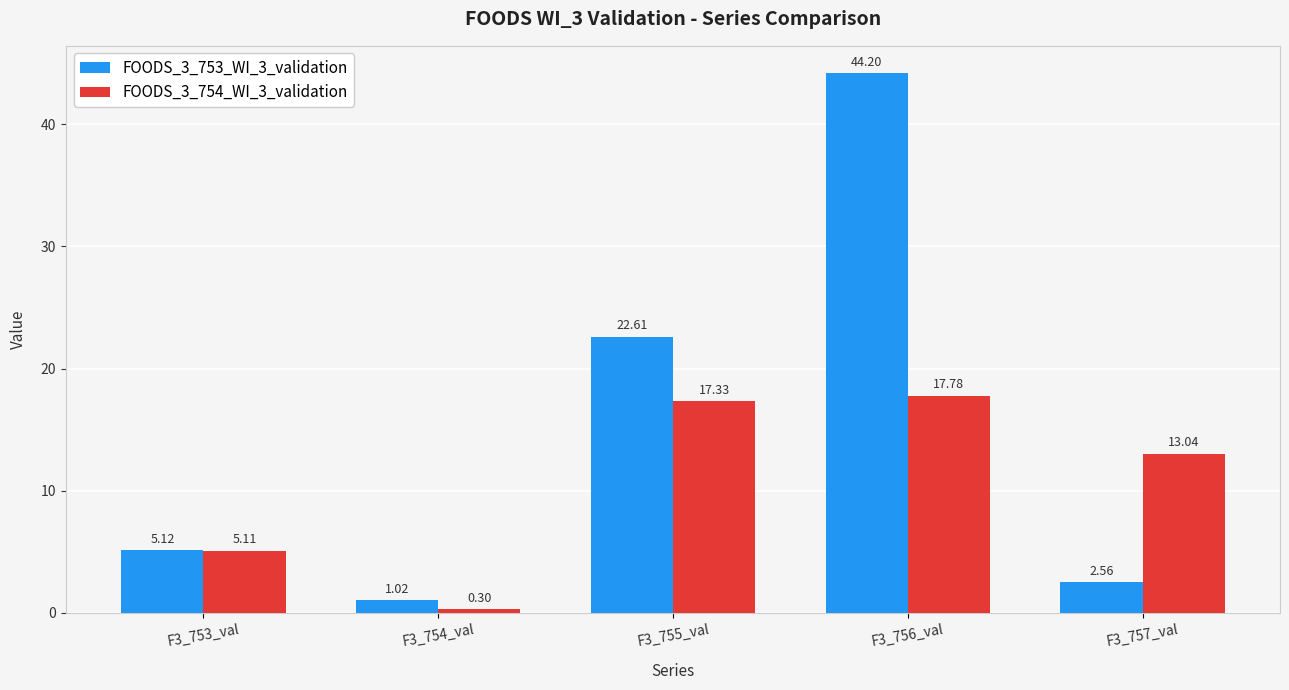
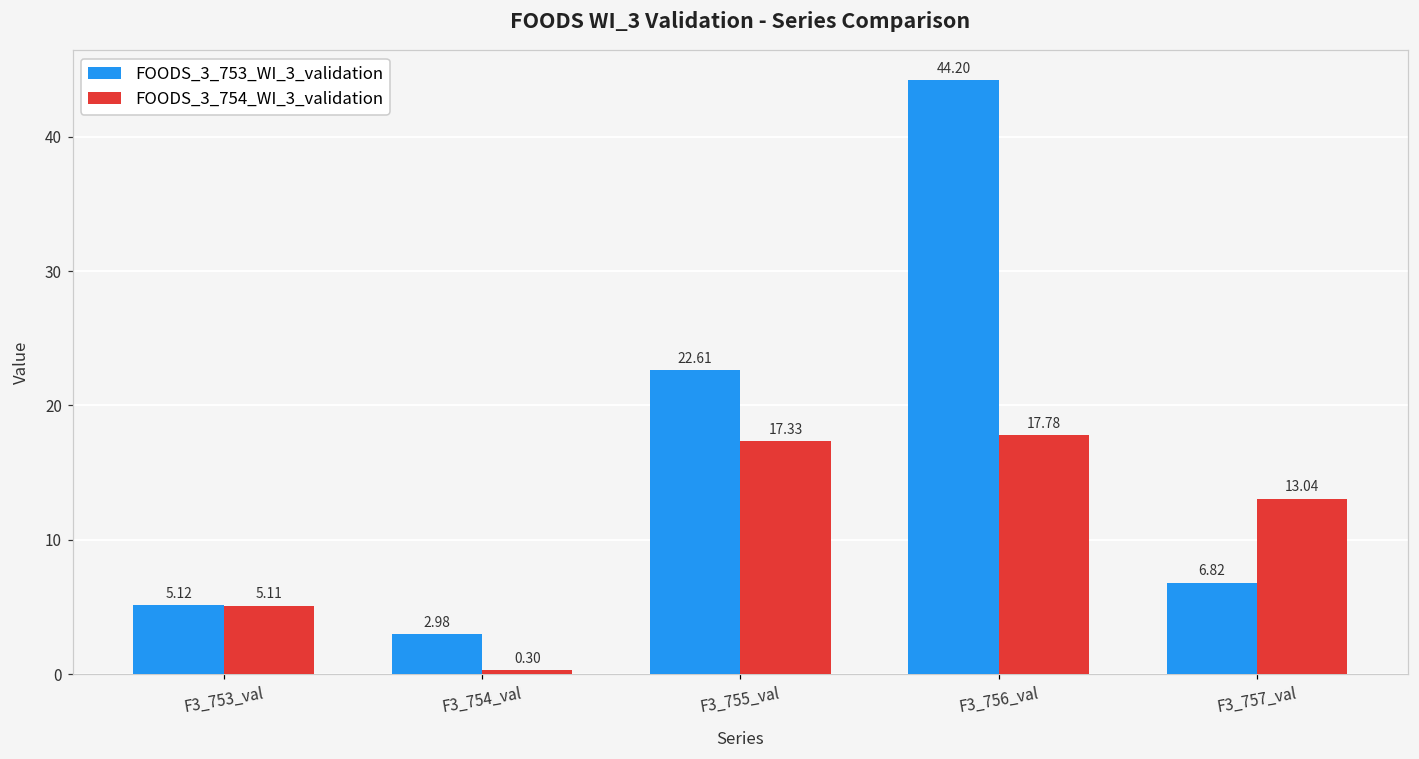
FOODS_3_753_WI_3_validation, F3_754_val: 1.02 -> 2.98
FOODS_3_753_WI_3_validation, F3_757_val: 2.56 -> 6.82
